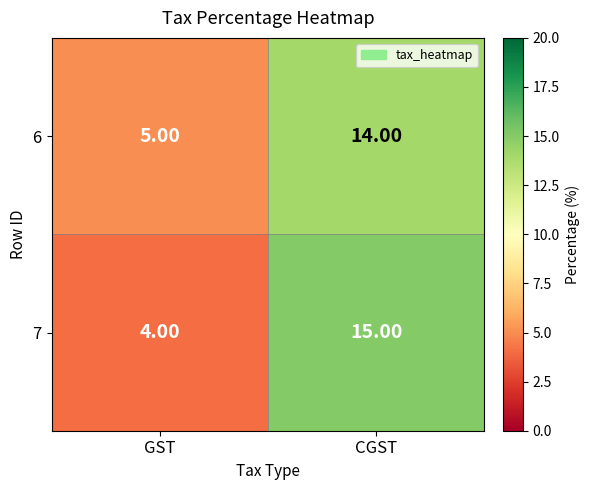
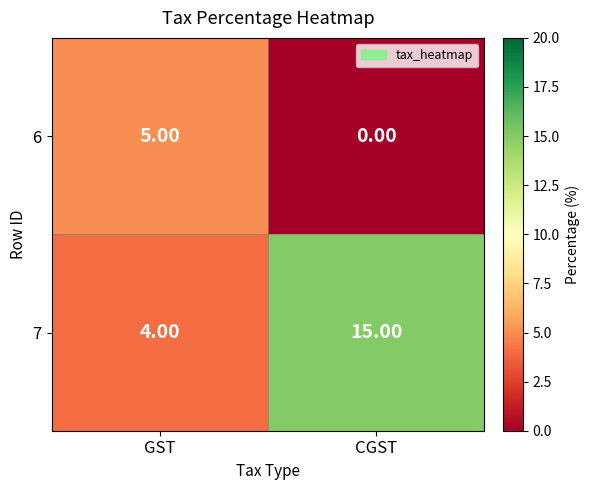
6, CGST: 14.00 -> 0.00
